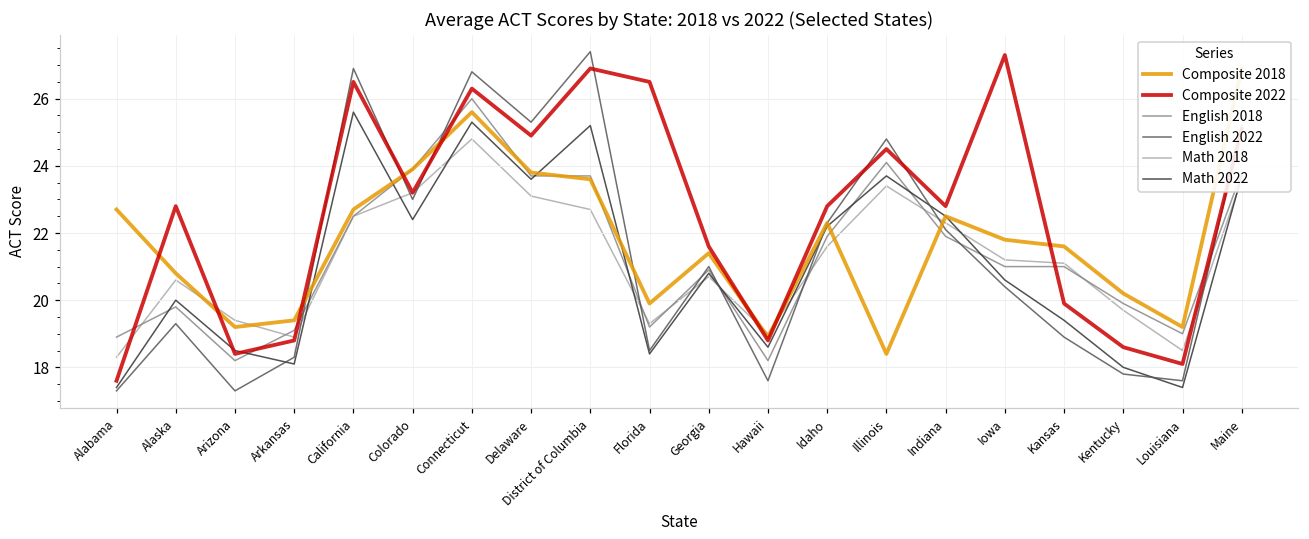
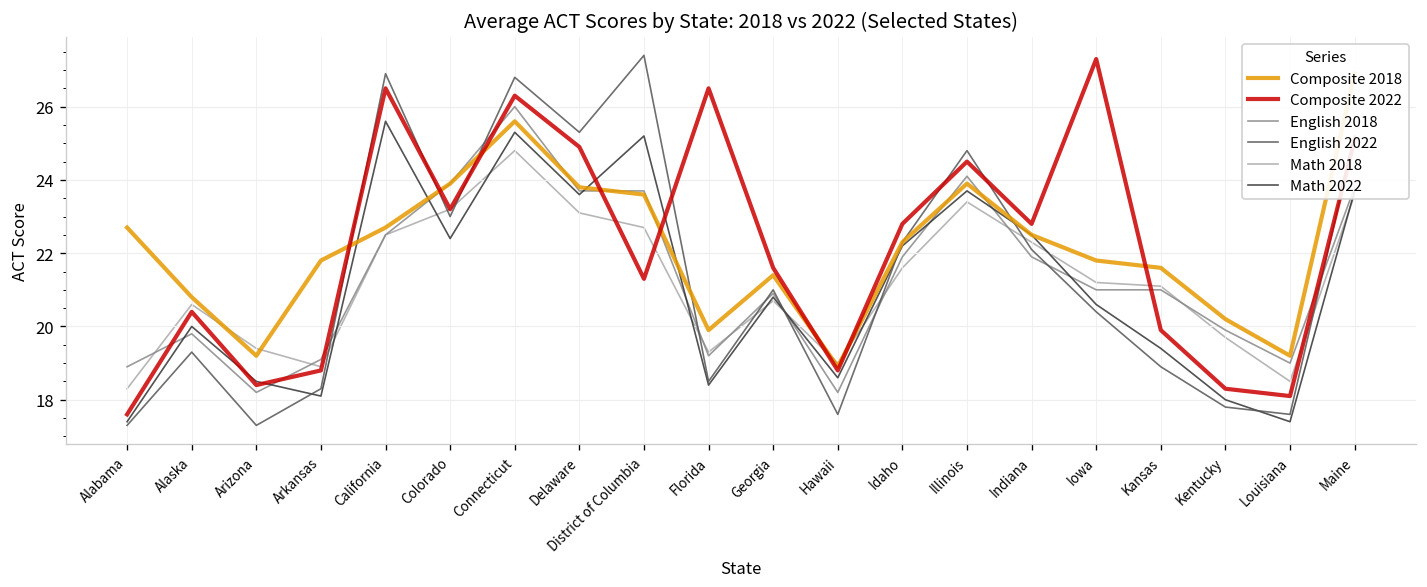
Composite 2022, Alaska: 22.8 -> 20.4
Composite 2018, Arkansas: 19.4 -> 21.8
Composite 2022, District of Columbia: 26.9 -> 21.3
Composite 2018, Illinois: 18.4 -> 23.9
Composite 2022, Kentucky: 18.6 -> 18.3
